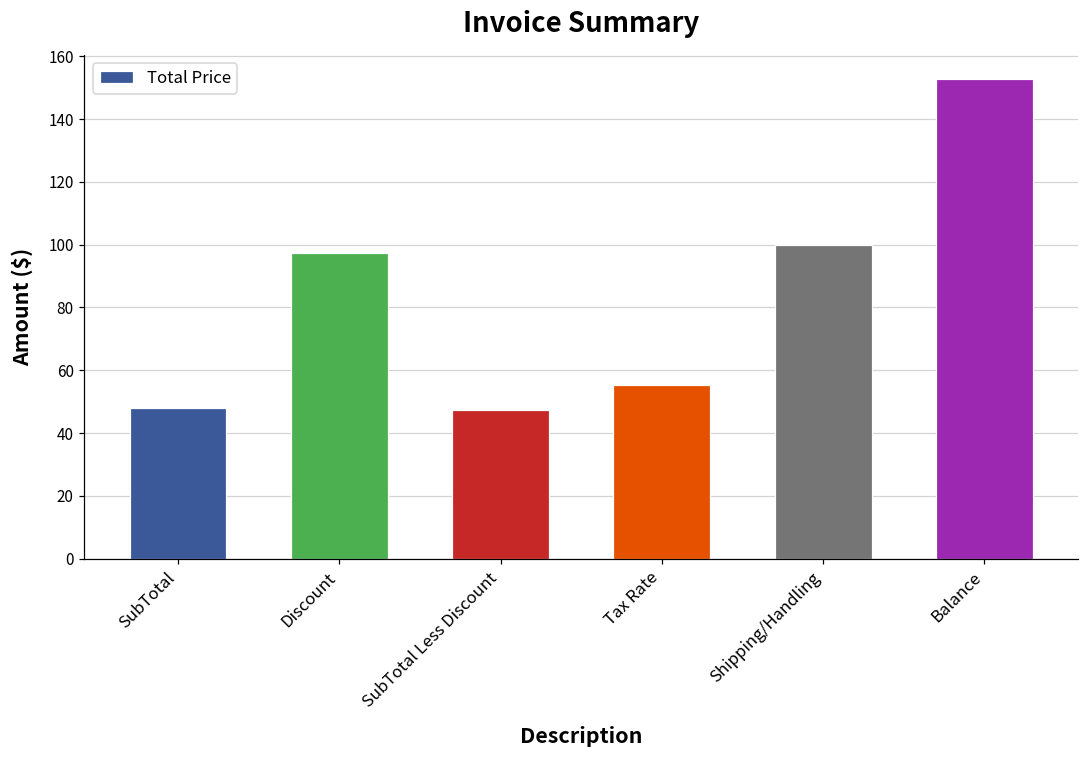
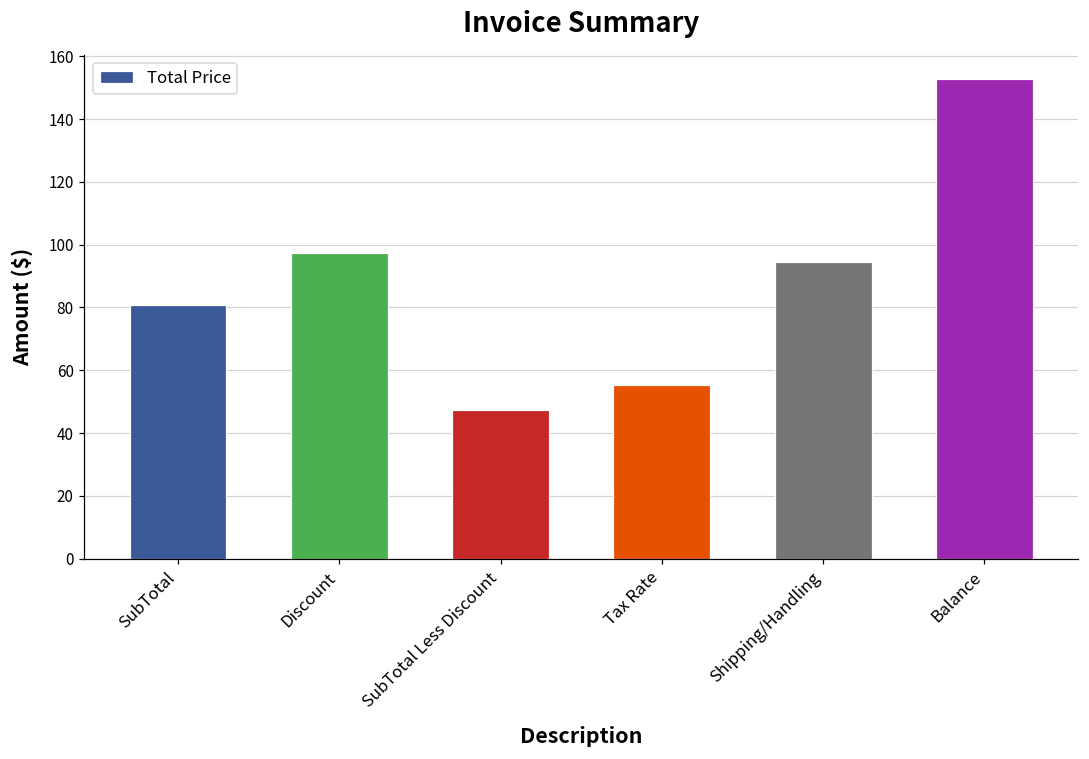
SubTotal: 48 -> 81
Shipping/Handling: 100 -> 95
